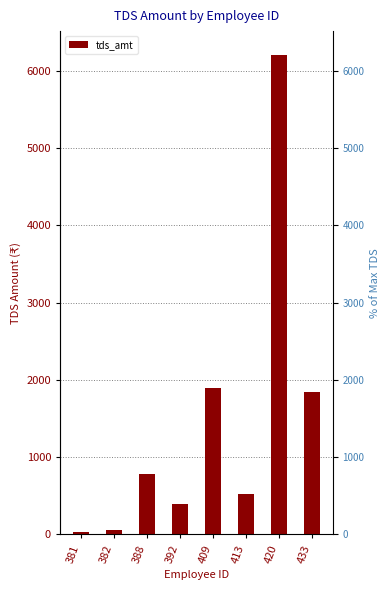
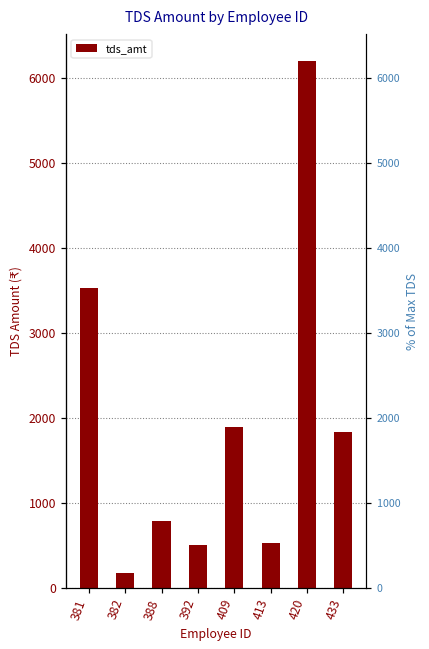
381: 0 -> 3500
382: 100 -> 200
392: 400 -> 500
